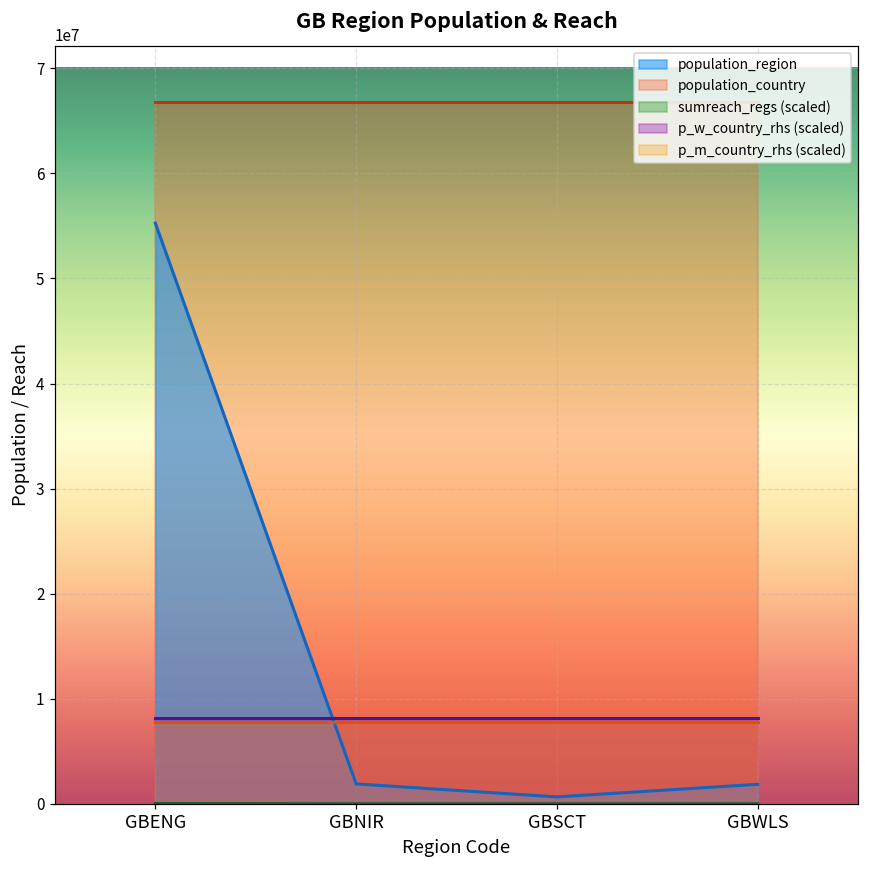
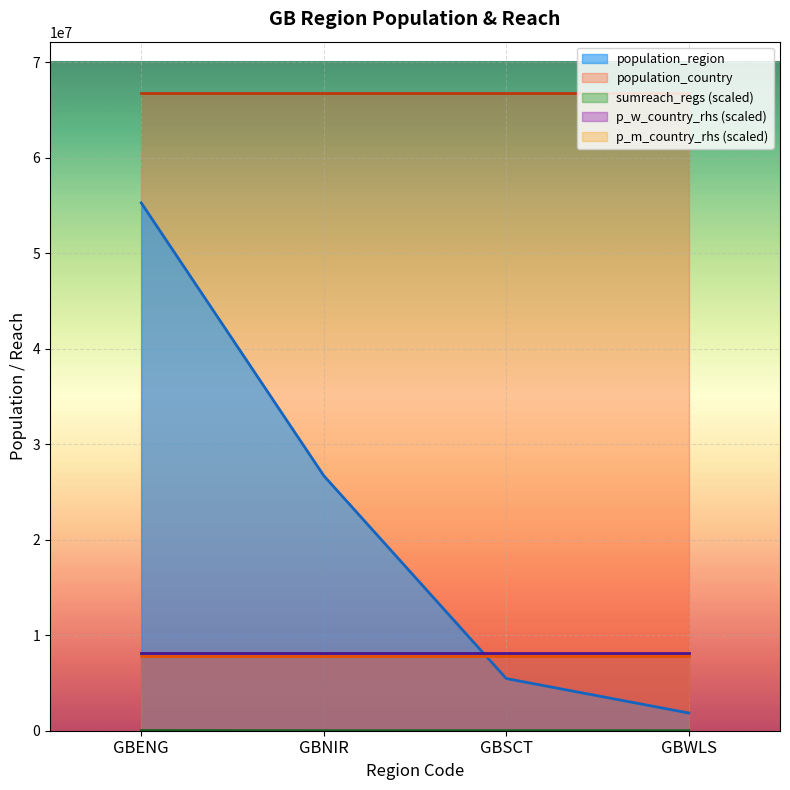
population_region, GBNIR: 2000000 -> 27000000
population_region, GBSCT: 1000000 -> 5000000
